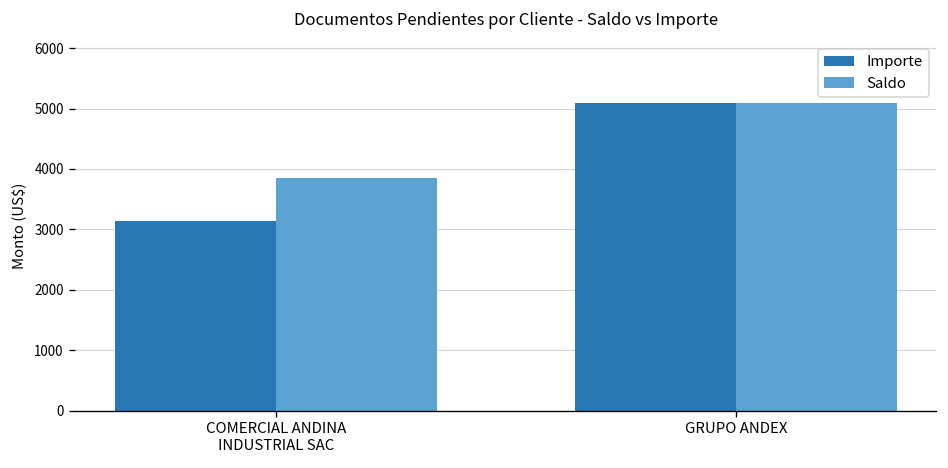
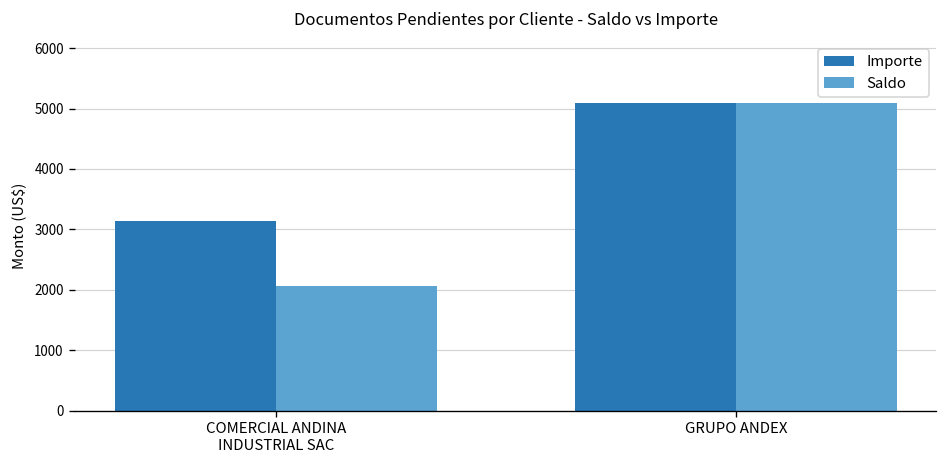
Saldo, COMERCIAL ANDINA INDUSTRIAL SAC: 3900 -> 2100
